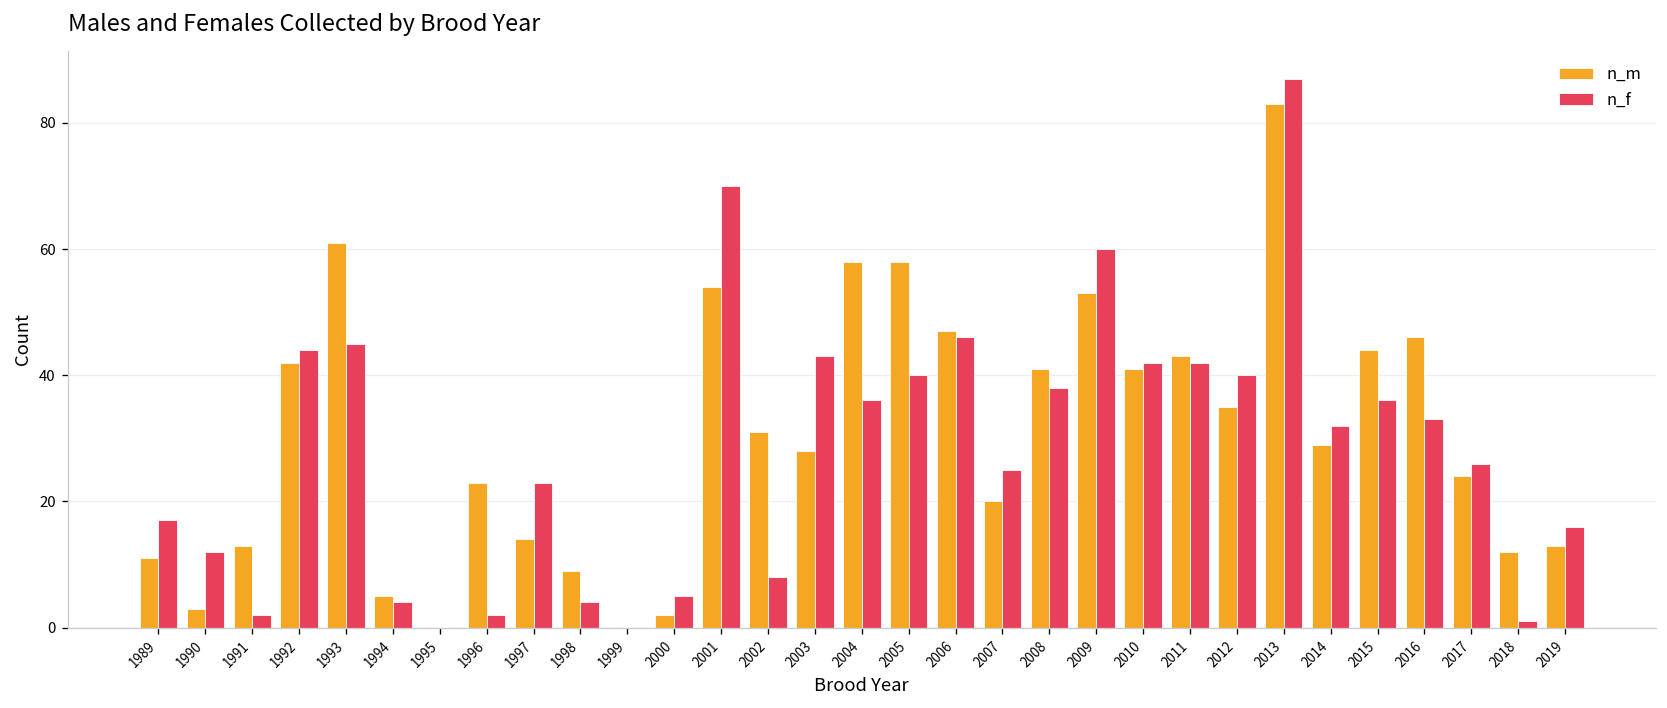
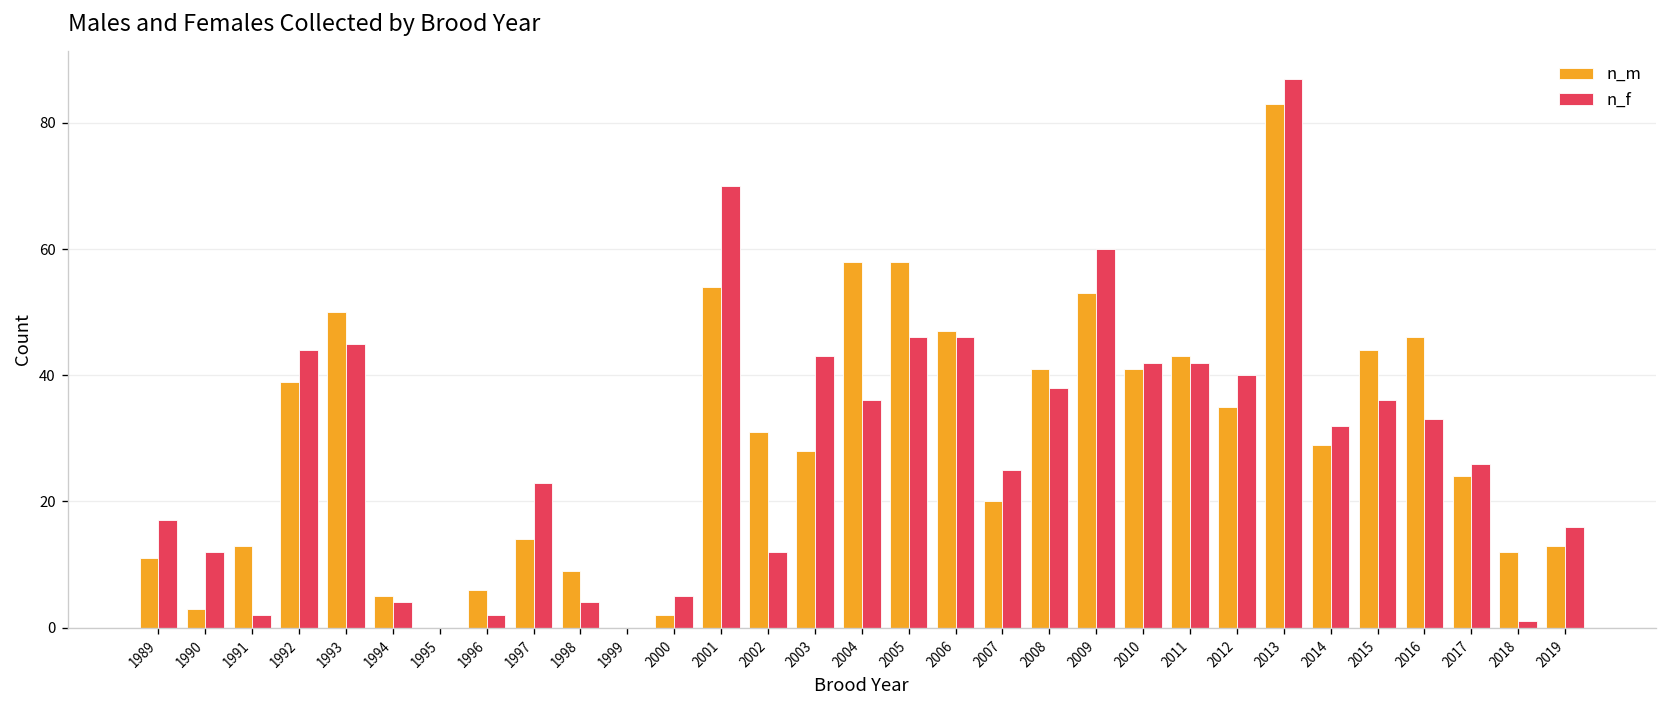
n_m, 1992: 42 -> 39
n_m, 1993: 61 -> 50
n_m, 1996: 23 -> 6
n_f, 2002: 8 -> 12
n_f, 2005: 40 -> 46
